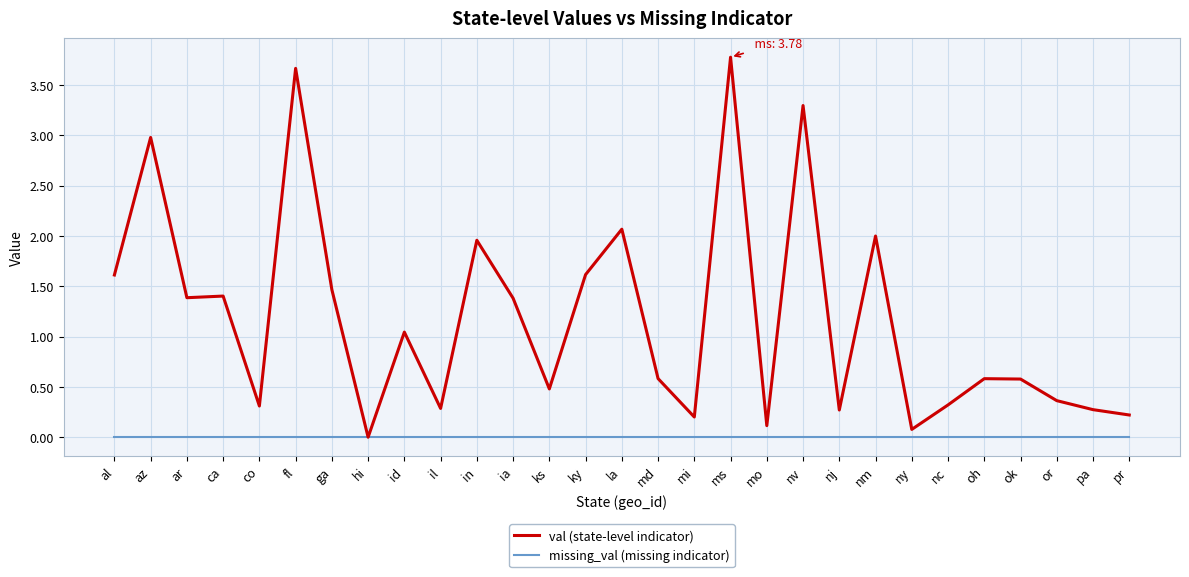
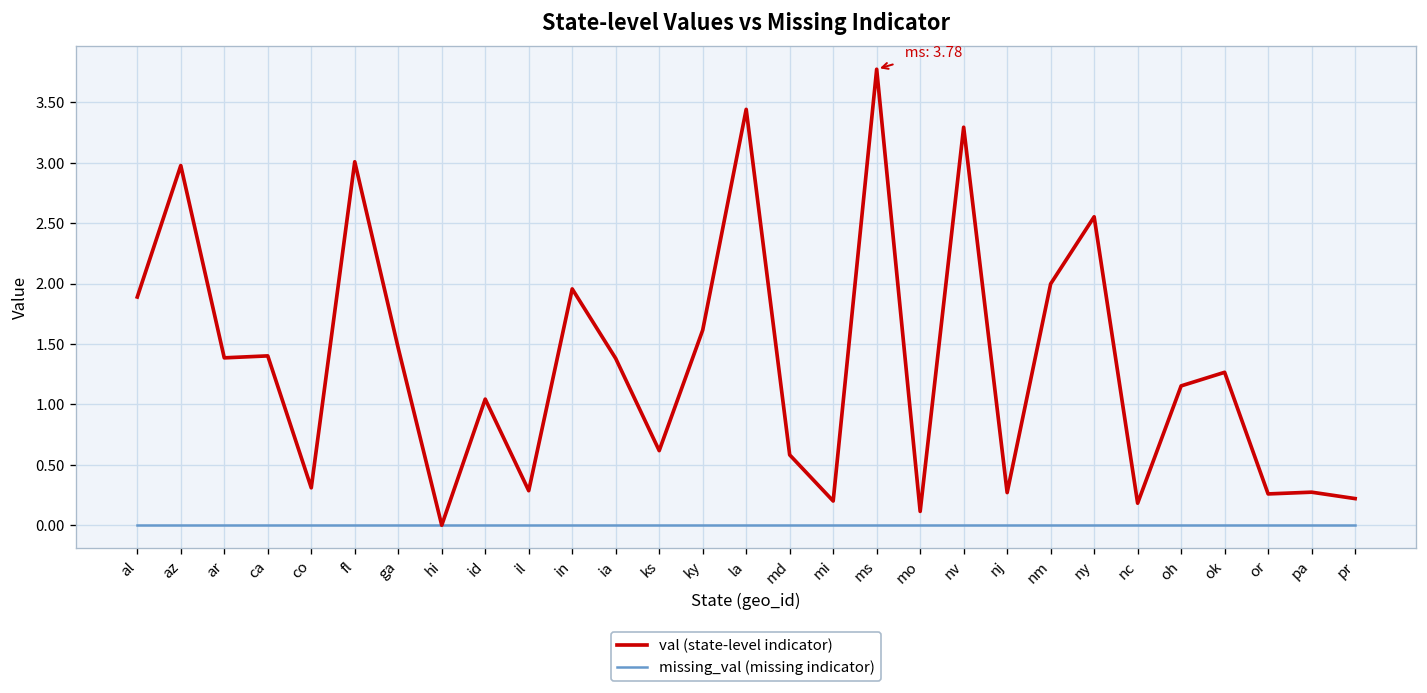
val (state-level indicator), al: 1.61 -> 1.89
val (state-level indicator), fl: 3.66 -> 3.01
val (state-level indicator), ks: 0.48 -> 0.62
val (state-level indicator), la: 2.07 -> 3.44
val (state-level indicator), ny: 0.08 -> 2.55
val (state-level indicator), nc: 0.32 -> 0.18
val (state-level indicator), oh: 0.58 -> 1.15
val (state-level indicator), ok: 0.58 -> 1.27
val (state-level indicator), or: 0.36 -> 0.26
